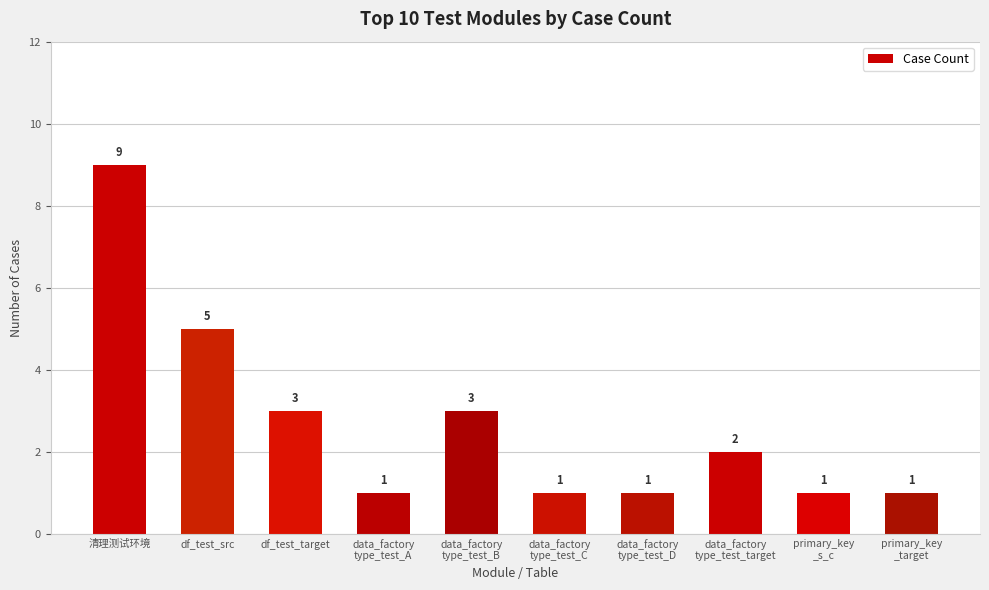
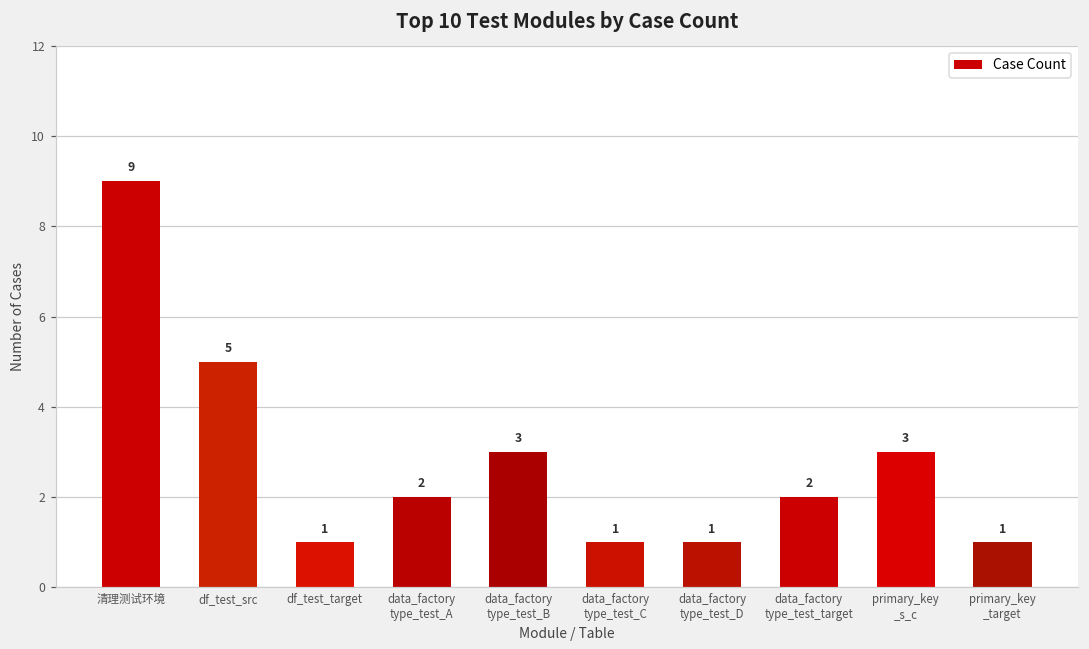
df_test_target: 3 -> 1
data_factory type_test_A: 1 -> 2
primary_key _s_c: 1 -> 3
